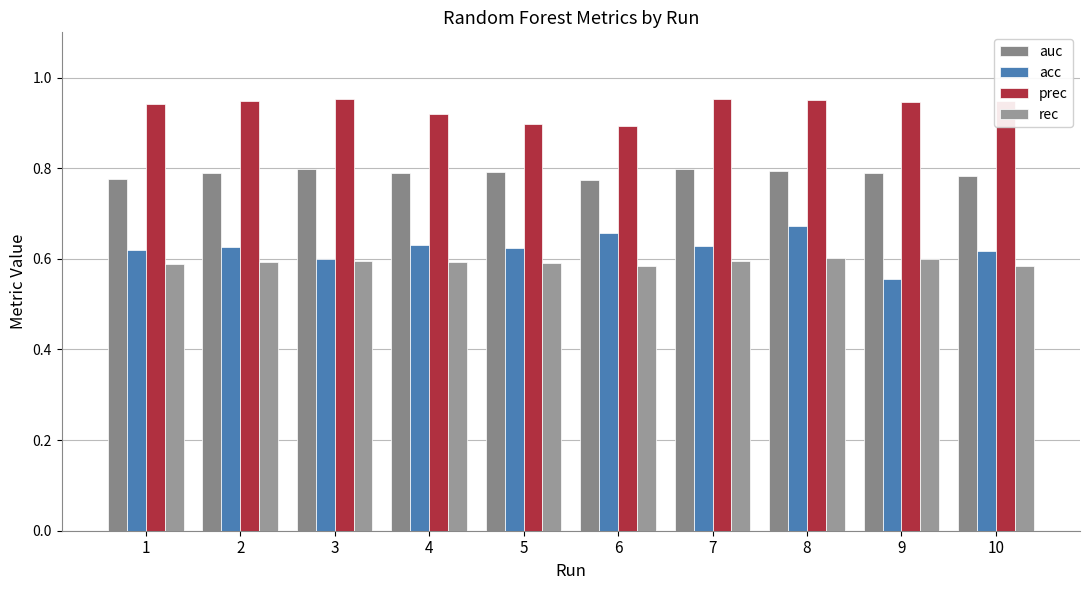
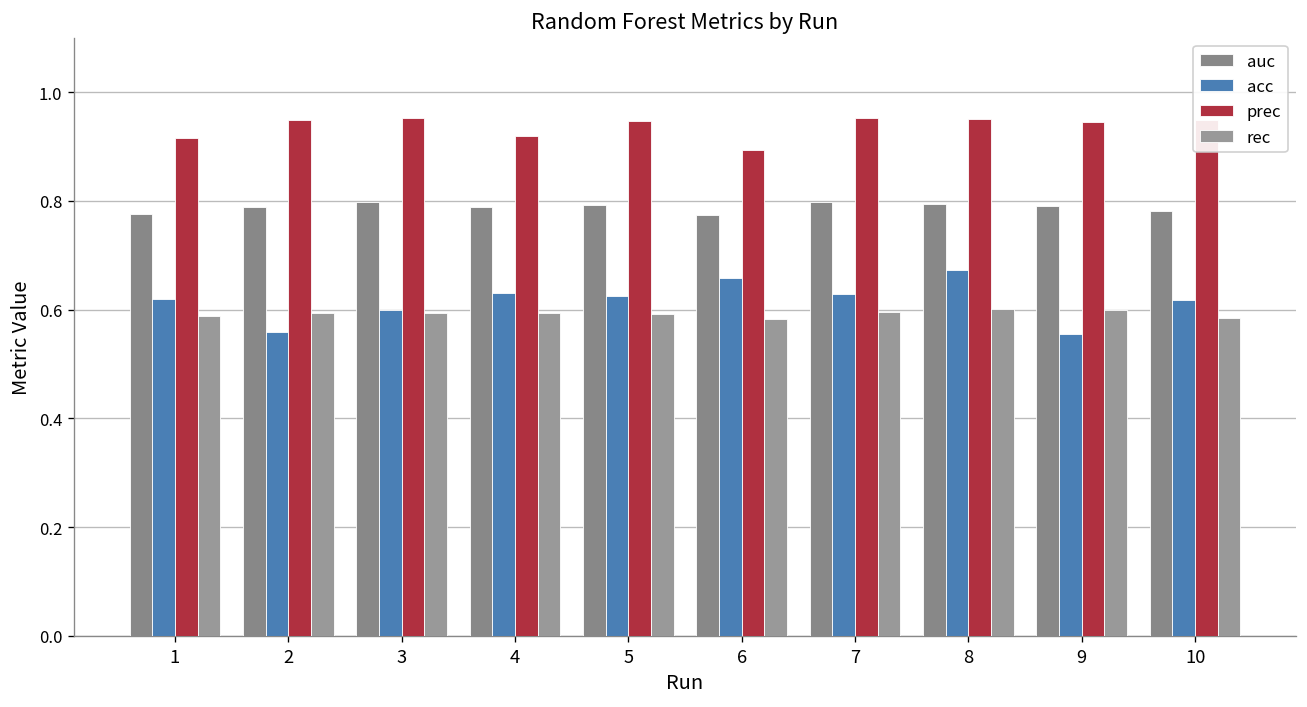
prec, 1: 0.94 -> 0.92
acc, 2: 0.63 -> 0.56
prec, 5: 0.90 -> 0.95
